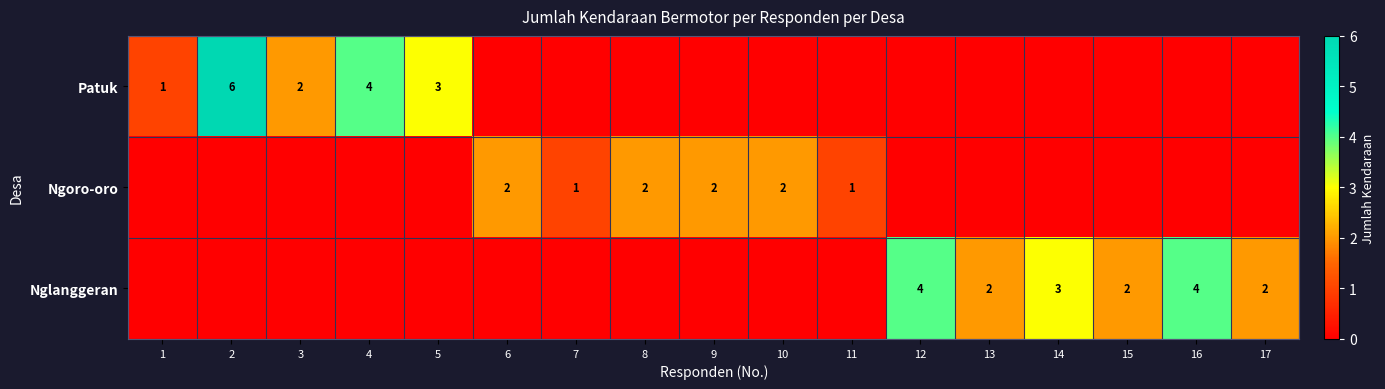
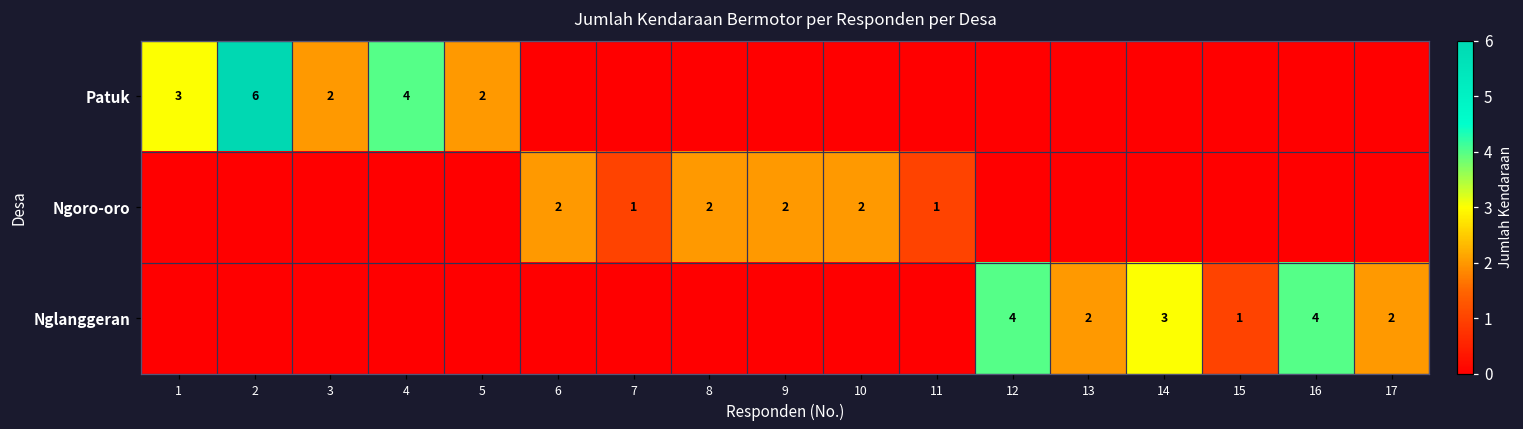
Patuk, 1: 1 -> 3
Patuk, 5: 3 -> 2
Nglanggeran, 15: 2 -> 1
